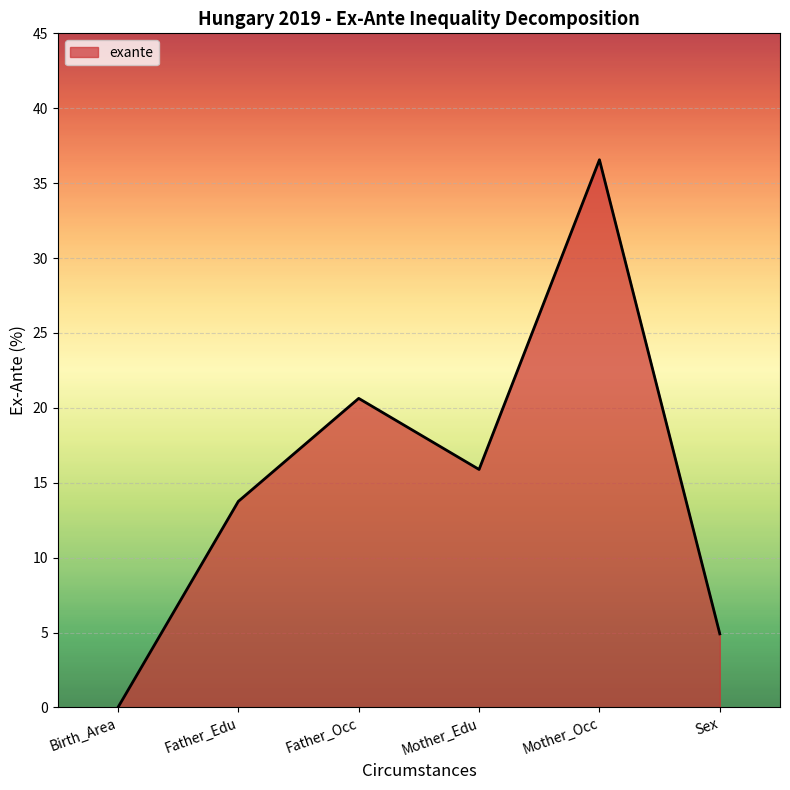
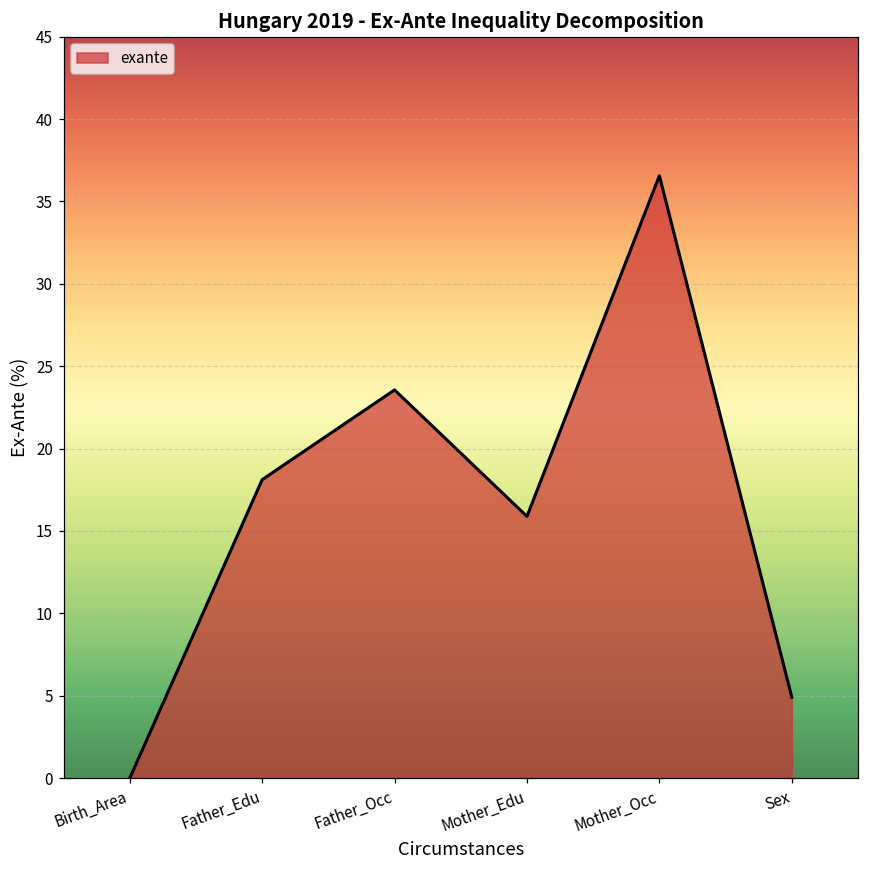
Father_Edu: 13.8 -> 18.1
Father_Occ: 20.6 -> 23.6
